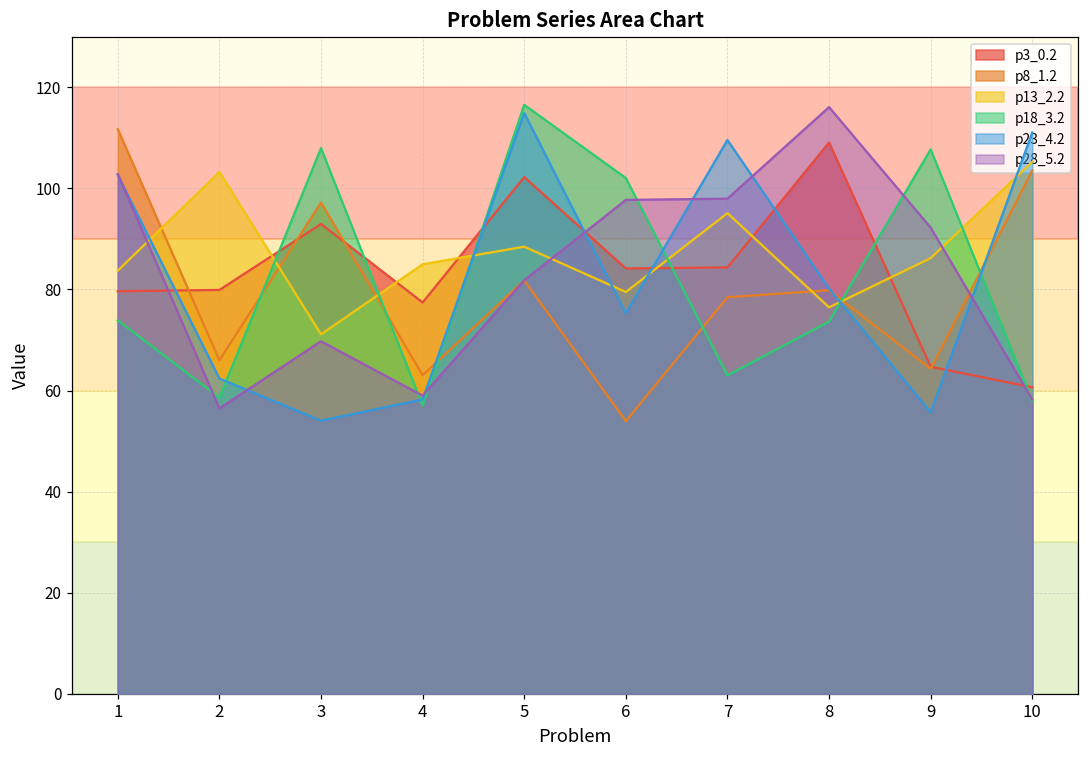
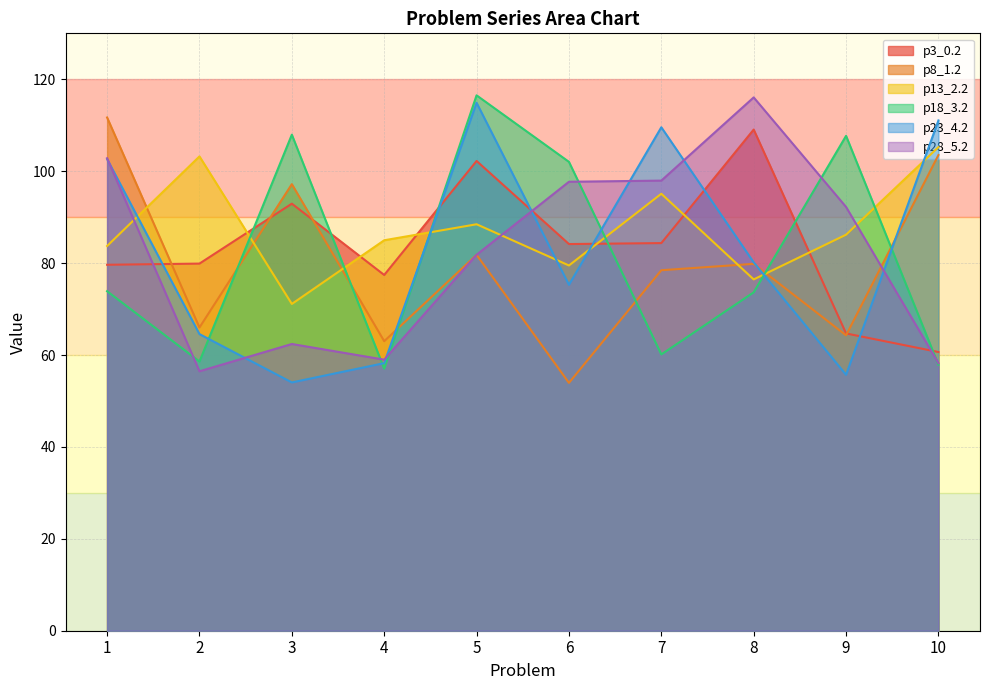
p23_4.2, 2: 62 -> 65
p28_5.2, 3: 70 -> 62
p18_3.2, 7: 63 -> 60
